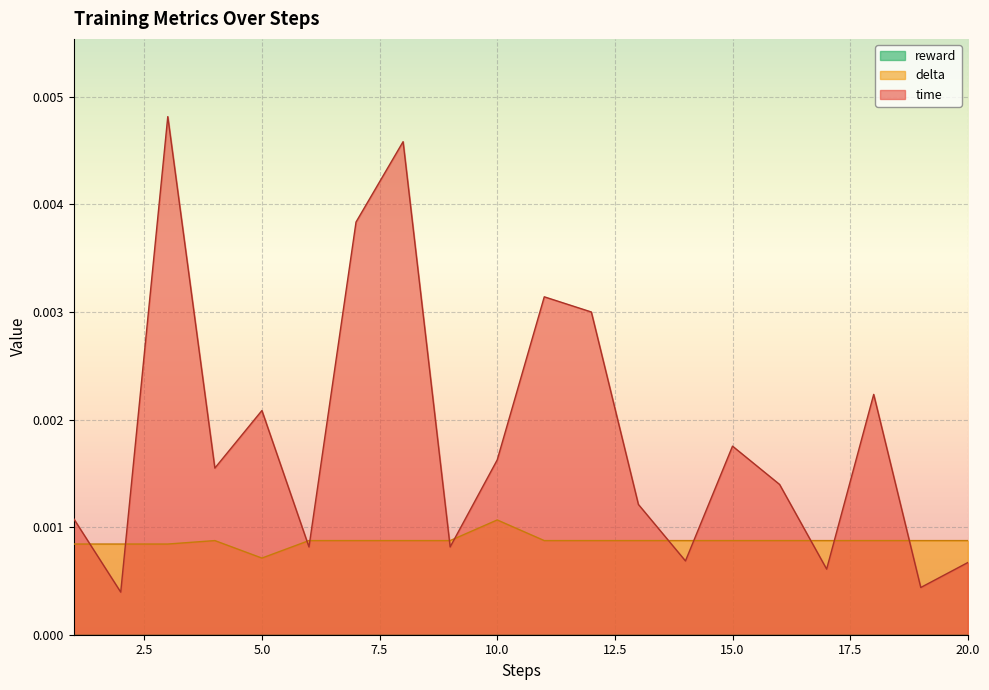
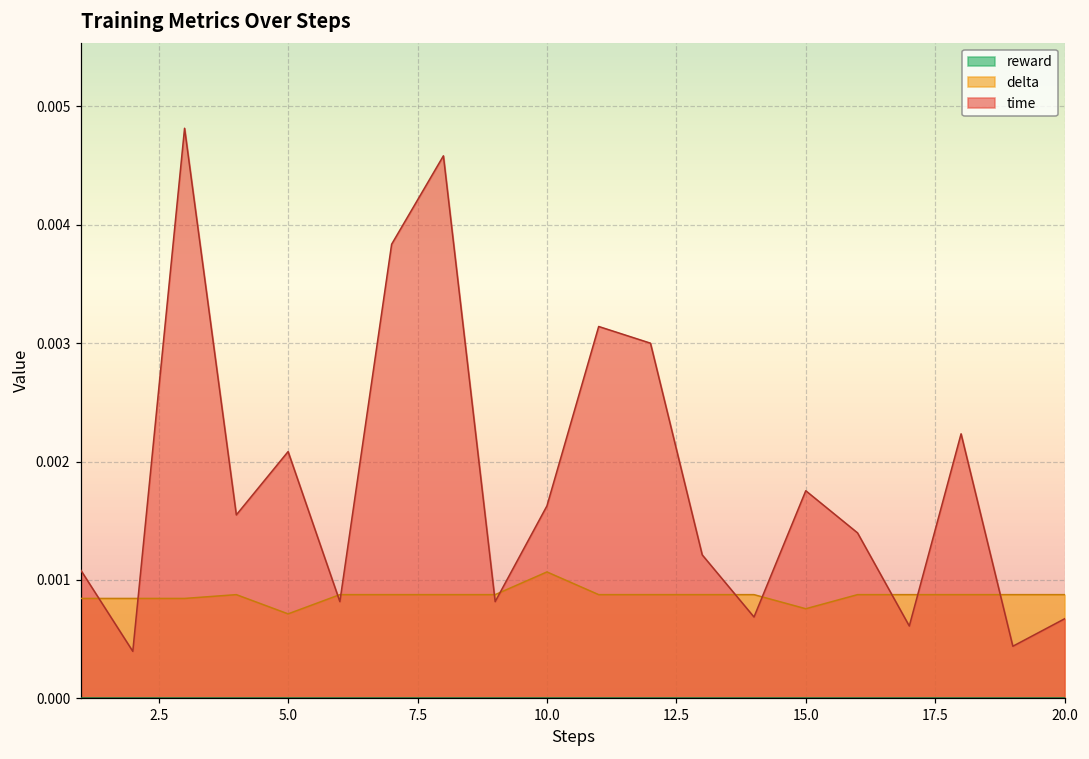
delta, 15.0: 0.00088 -> 0.00076
